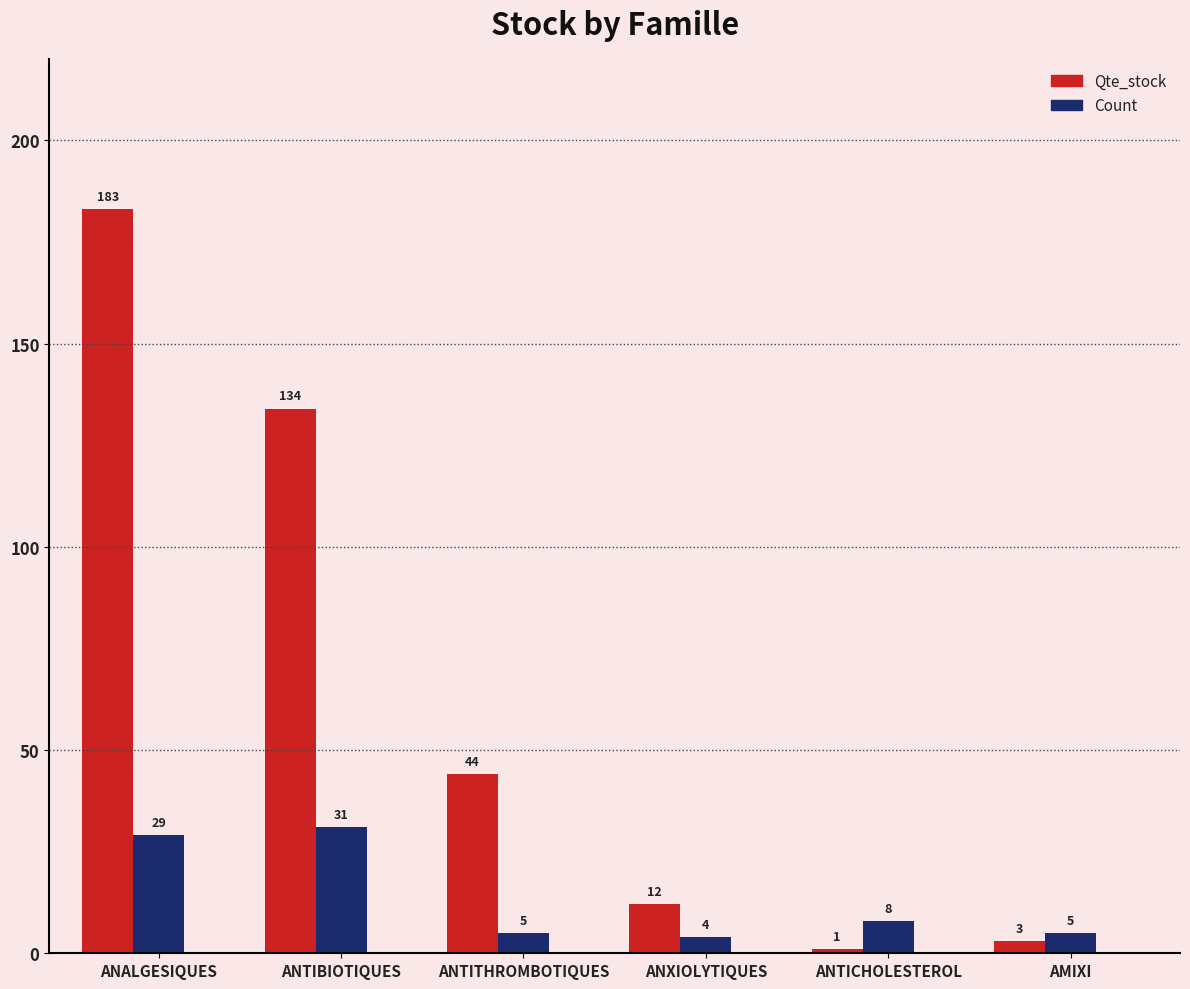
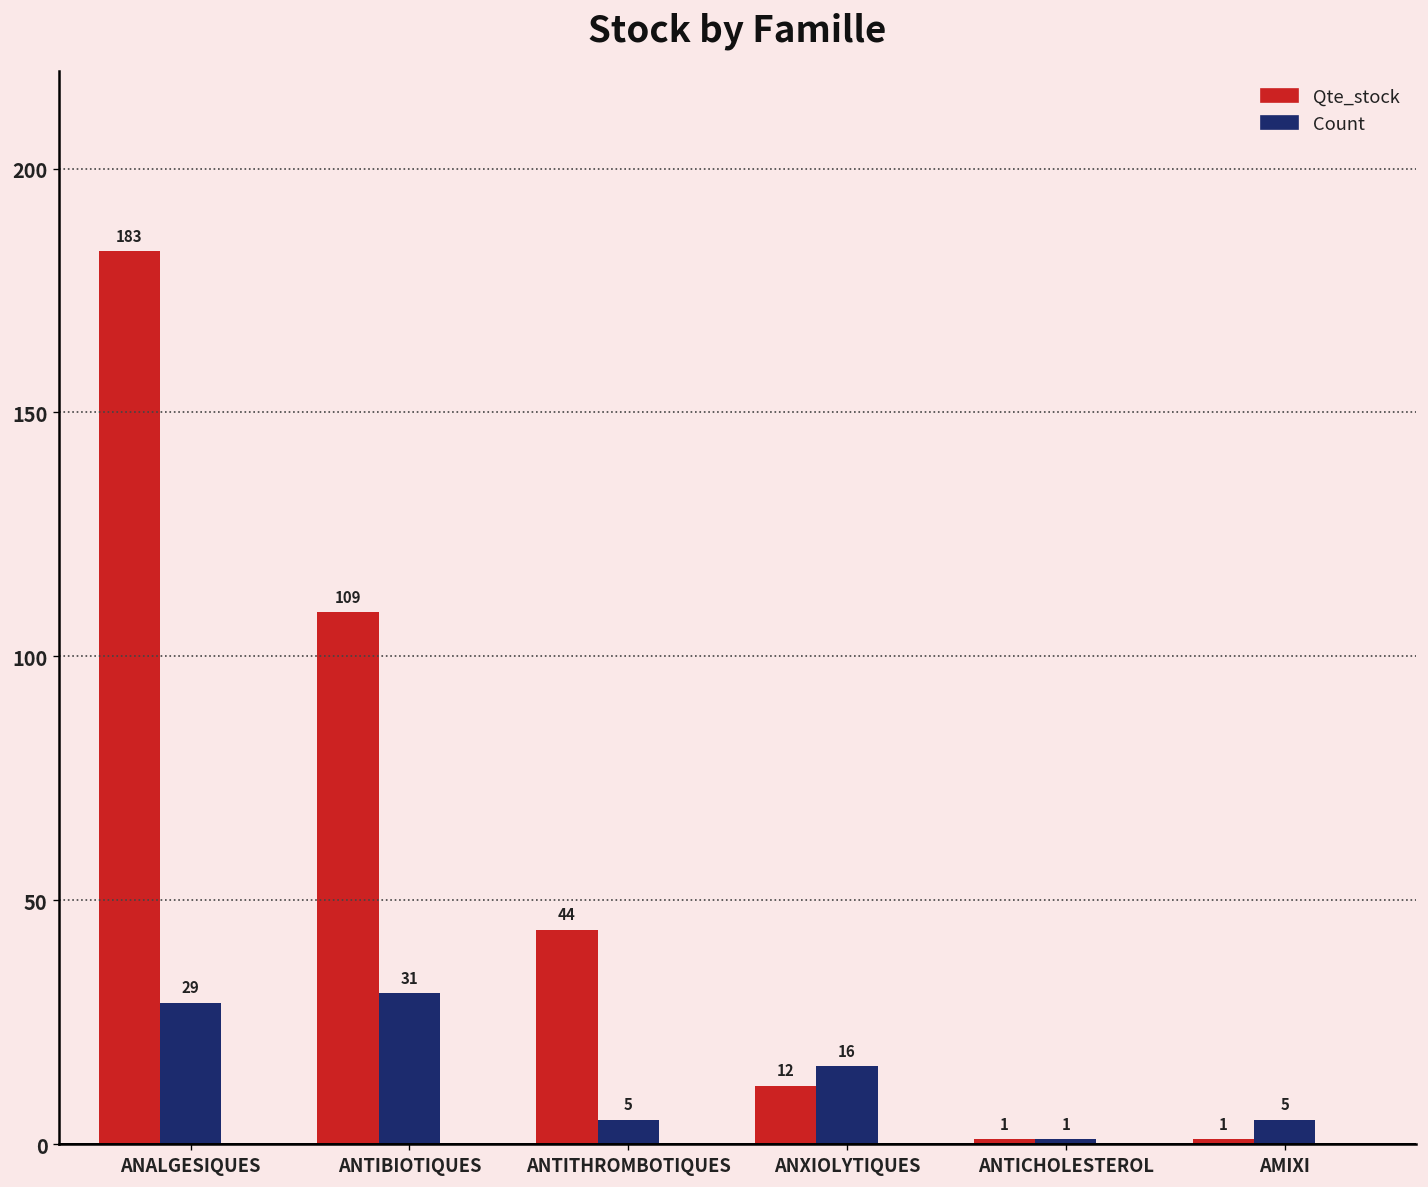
Qte_stock, ANTIBIOTIQUES: 134 -> 109
Count, ANXIOLYTIQUES: 4 -> 16
Count, ANTICHOLESTEROL: 8 -> 1
Qte_stock, AMIXI: 3 -> 1
